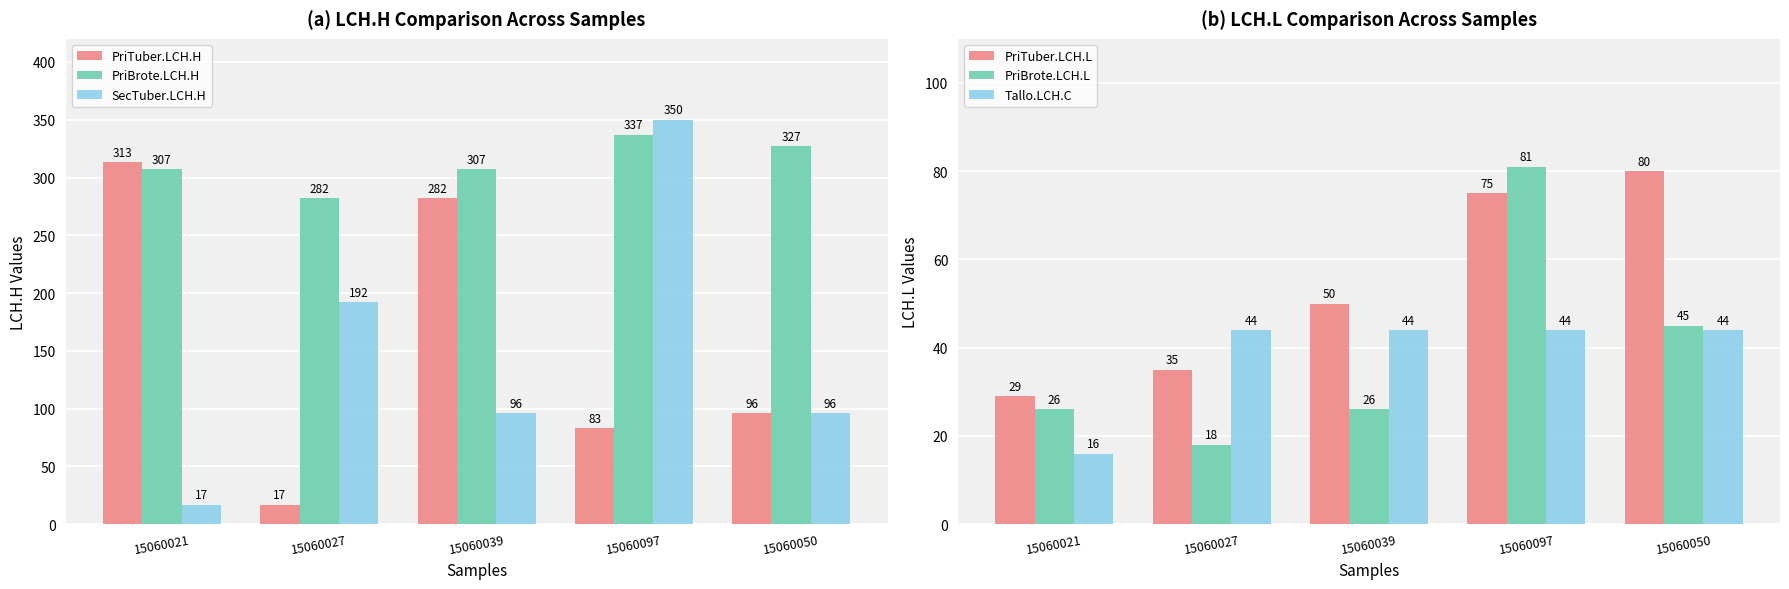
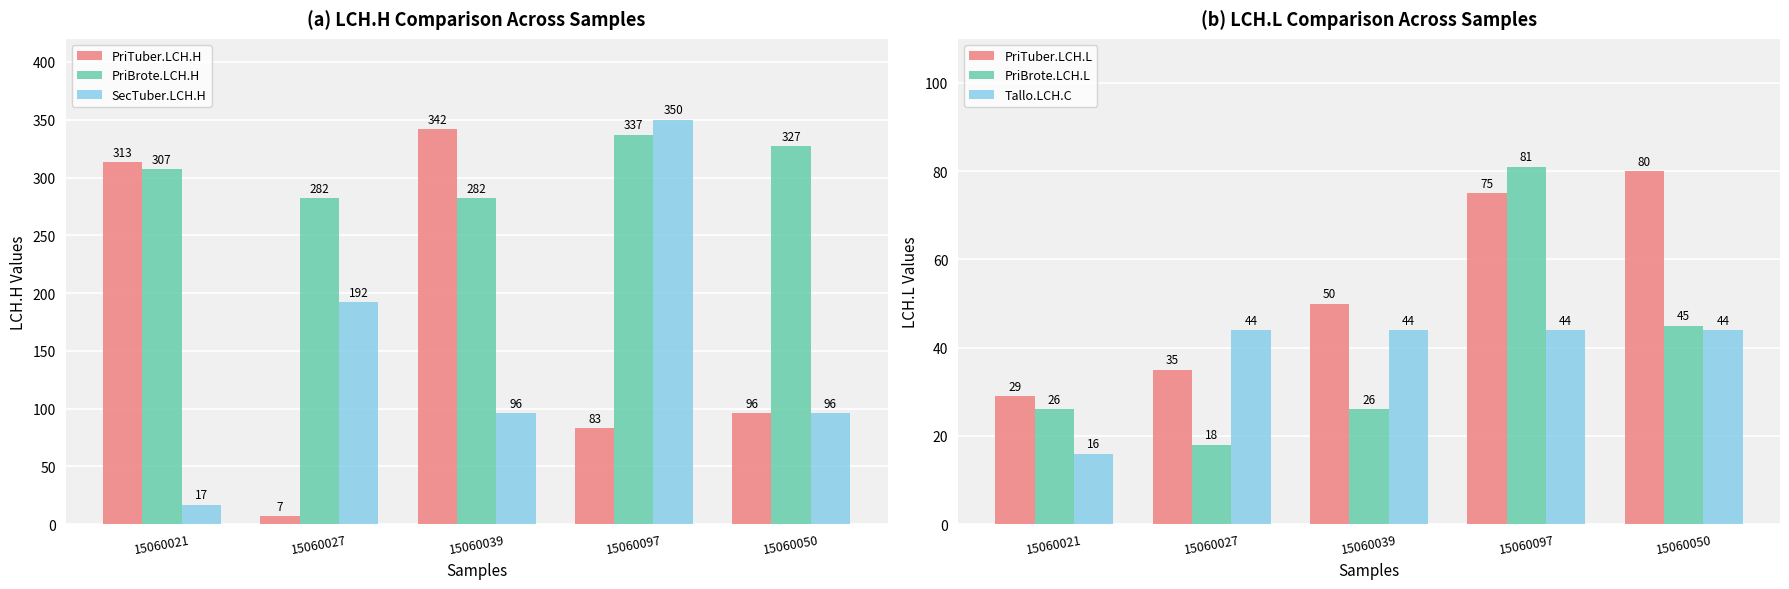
(a) LCH.H Comparison Across Samples, PriTuber.LCH.H, 15060027: 17 -> 7
(a) LCH.H Comparison Across Samples, PriTuber.LCH.H, 15060039: 282 -> 342
(a) LCH.H Comparison Across Samples, PriBrote.LCH.H, 15060039: 307 -> 282
